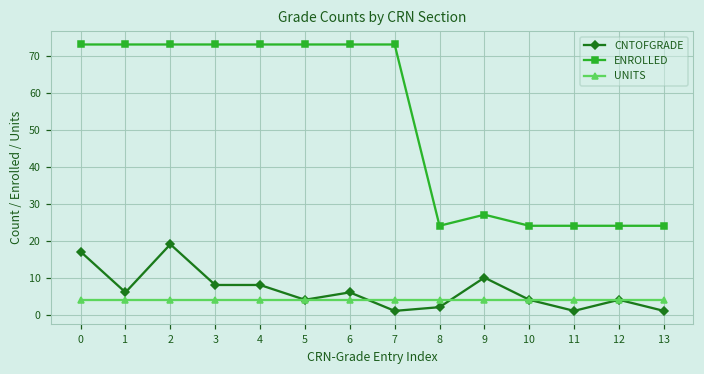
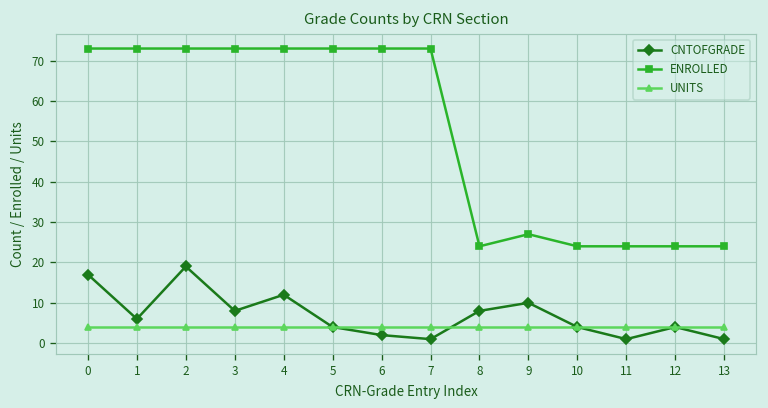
CNTOFGRADE, 4: 8 -> 12
CNTOFGRADE, 6: 6 -> 2
CNTOFGRADE, 8: 2 -> 8
